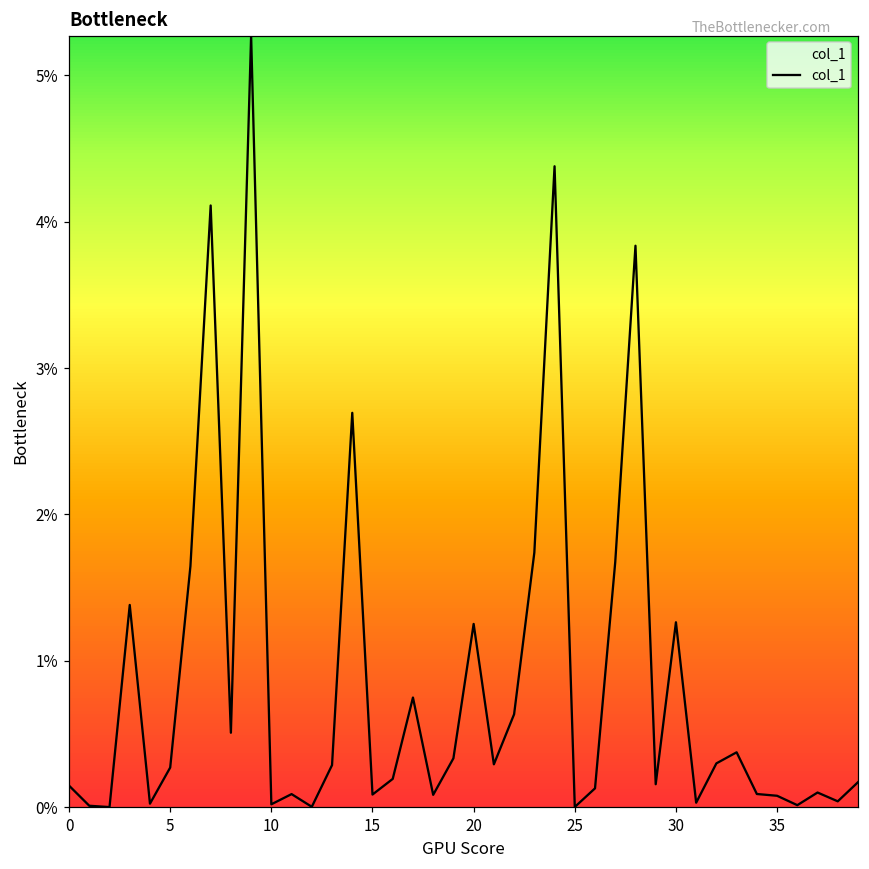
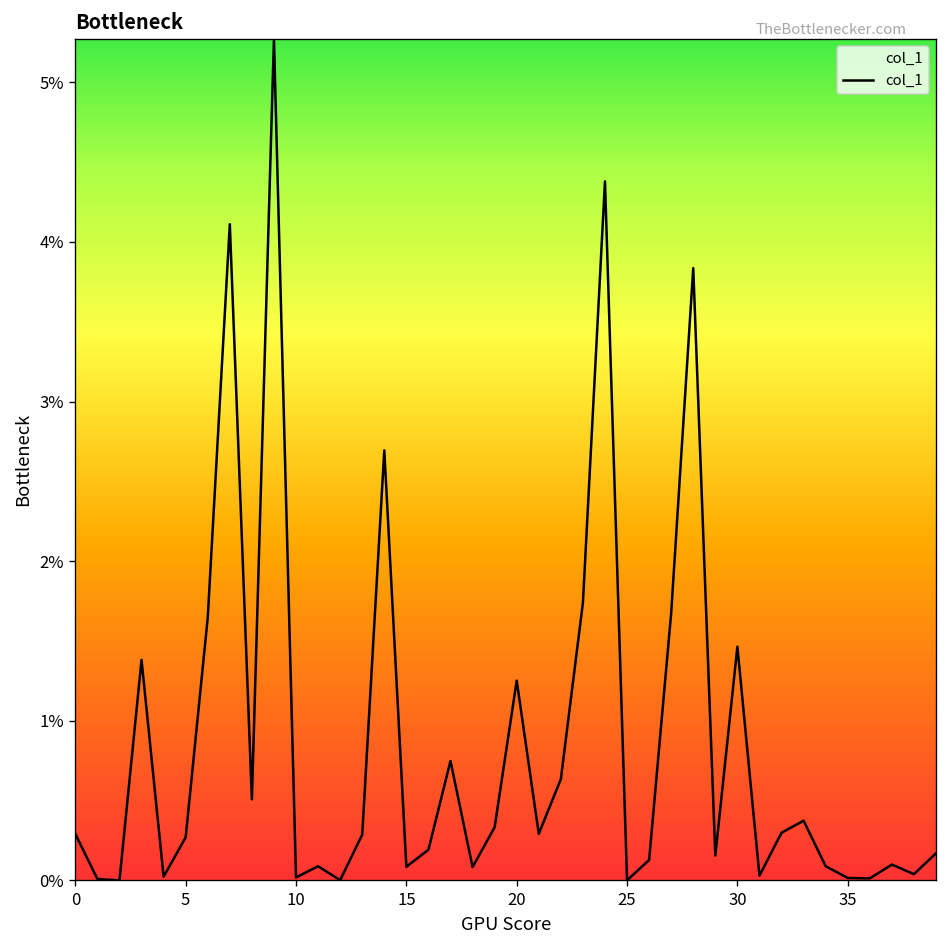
0: 0.15% -> 0.29%
30: 1.26% -> 1.46%
35: 0.08% -> 0.02%
